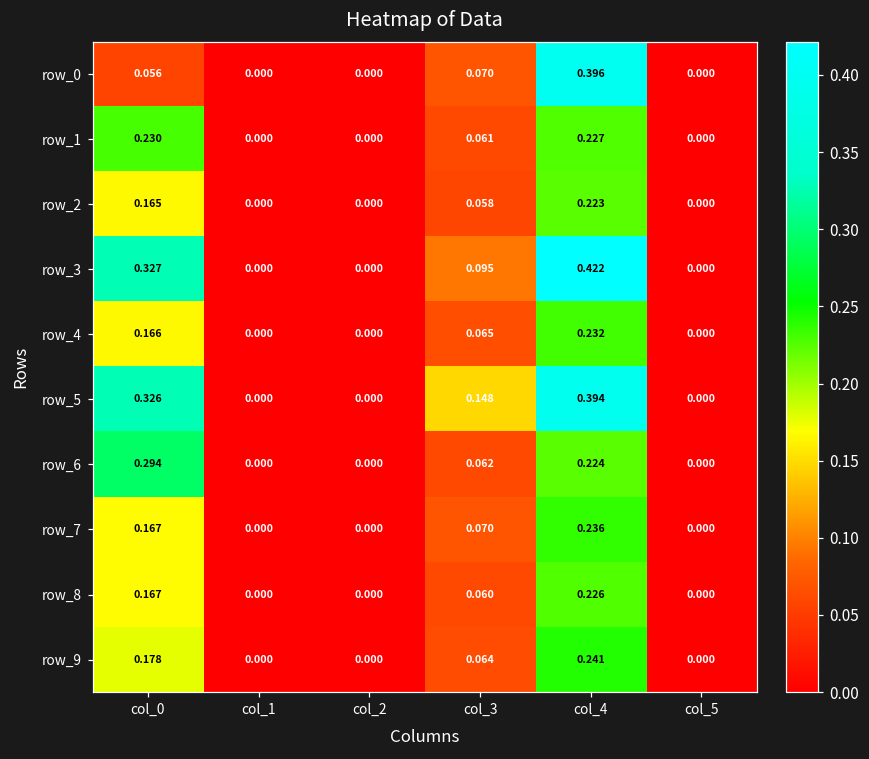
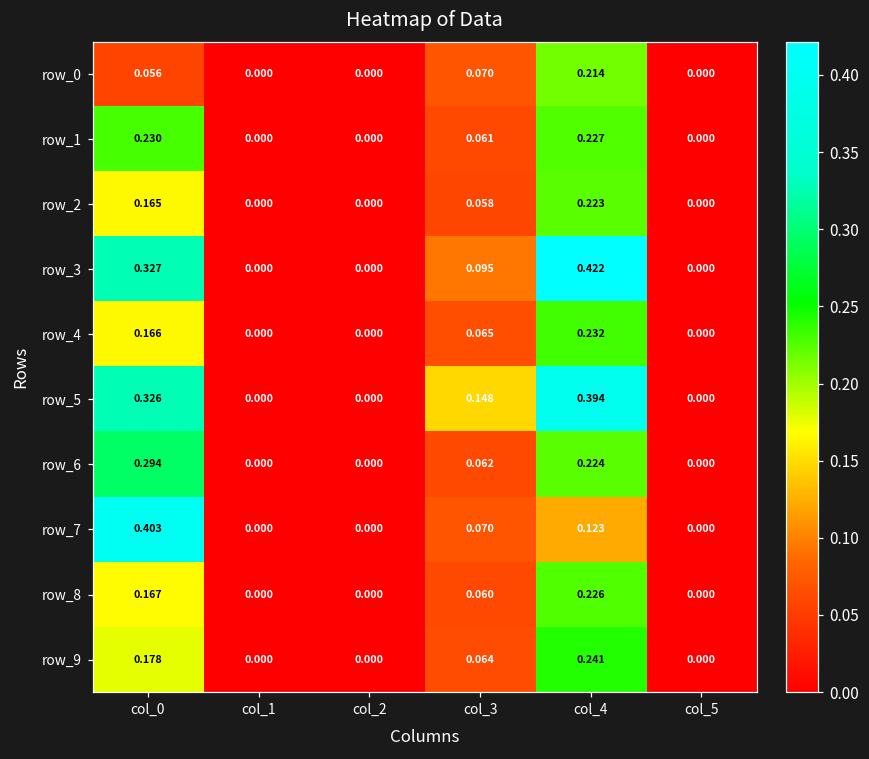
row_0, col_4: 0.396 -> 0.214
row_7, col_0: 0.167 -> 0.403
row_7, col_4: 0.236 -> 0.123
